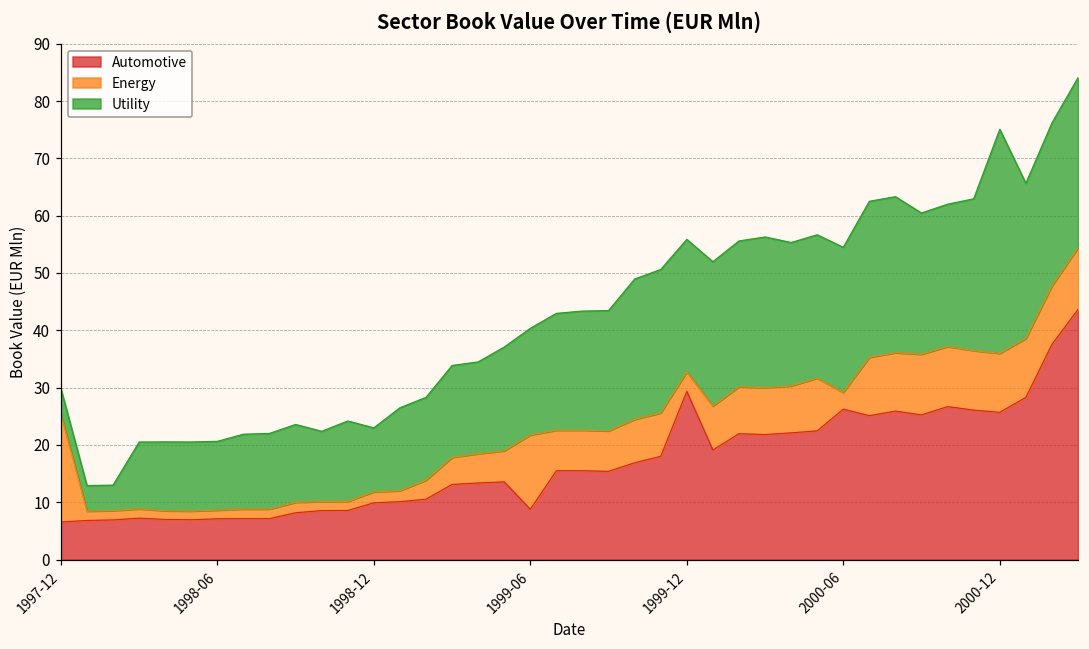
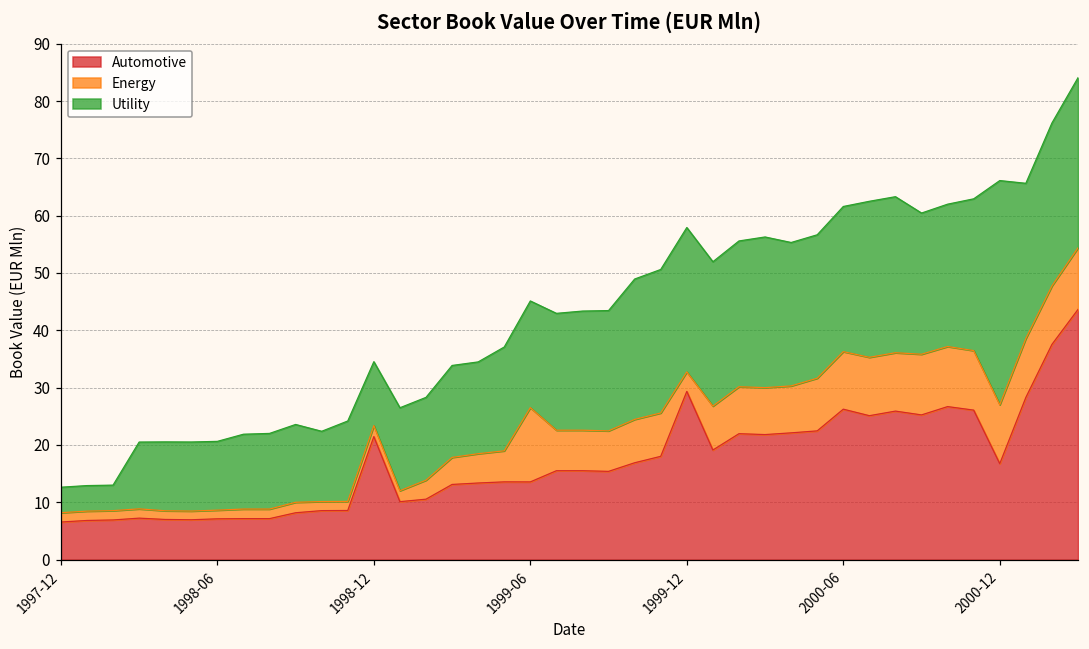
Energy, 1997-12: 19 -> 2
Automotive, 1998-12: 10 -> 21
Automotive, 1999-06: 9 -> 14
Utility, 1999-12: 23 -> 25
Energy, 2000-06: 3 -> 10
Automotive, 2000-12: 26 -> 17
